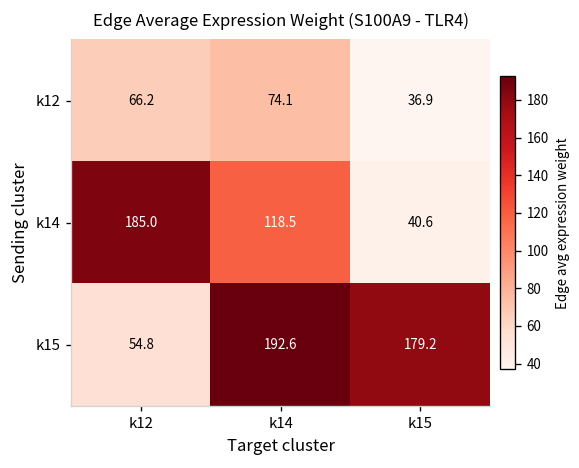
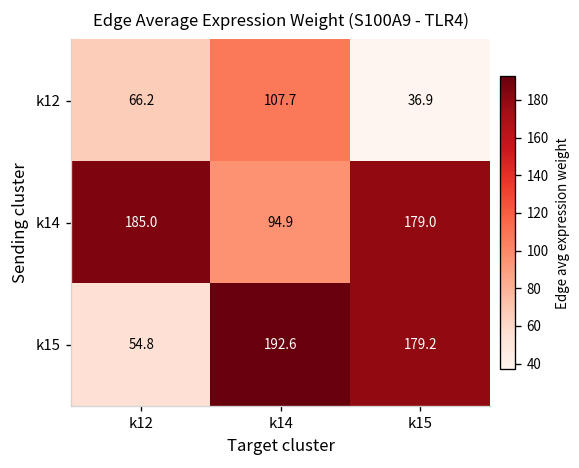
k12, k14: 74.1 -> 107.7
k14, k14: 118.5 -> 94.9
k14, k15: 40.6 -> 179.0
